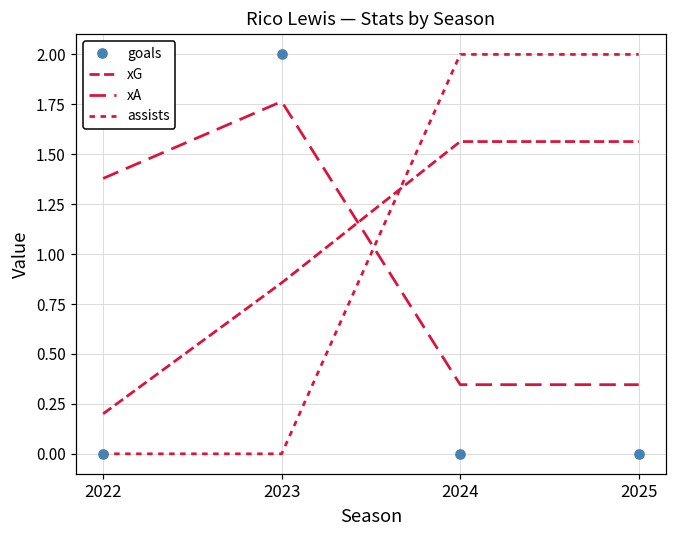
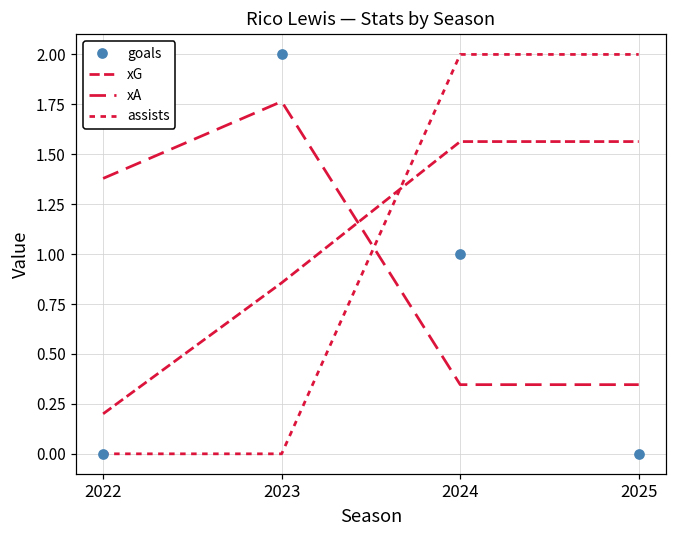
goals, 2024: 0 -> 1
